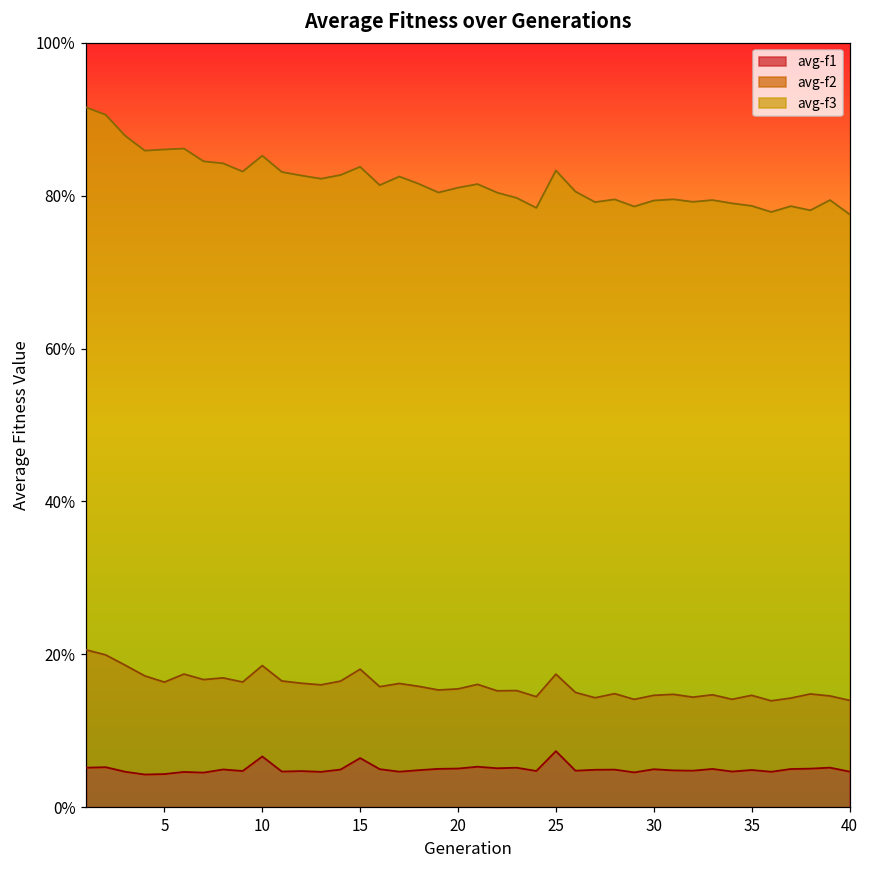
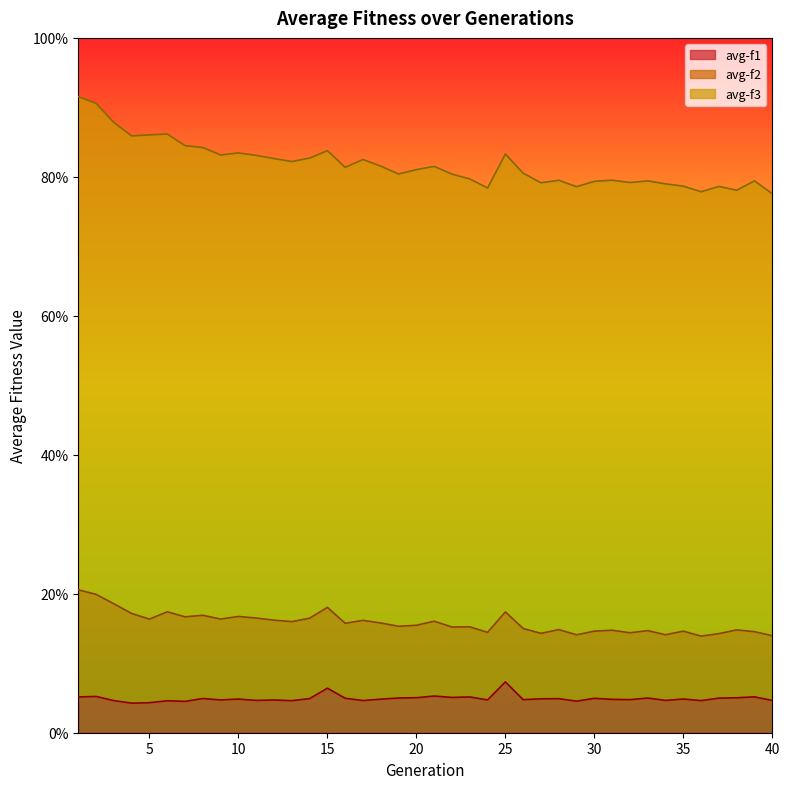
avg-f1, 10: 7% -> 5%
